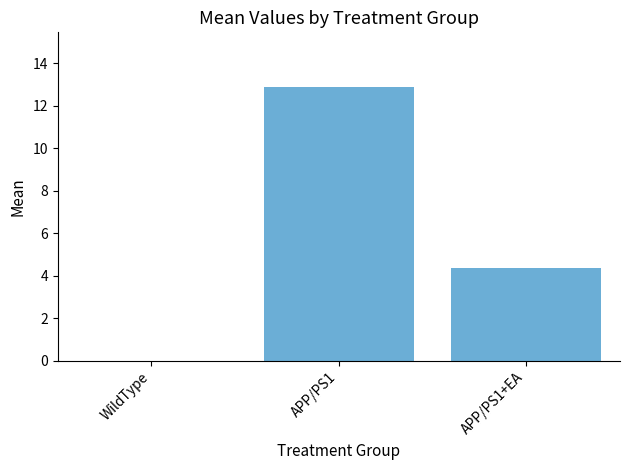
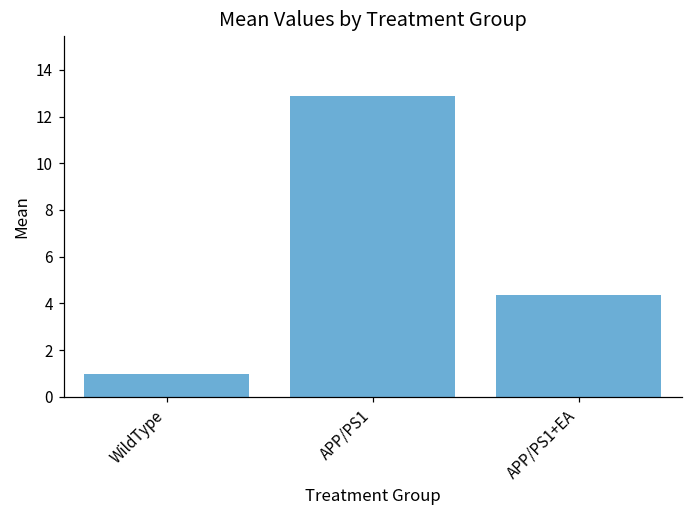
WildType: 0 -> 1
